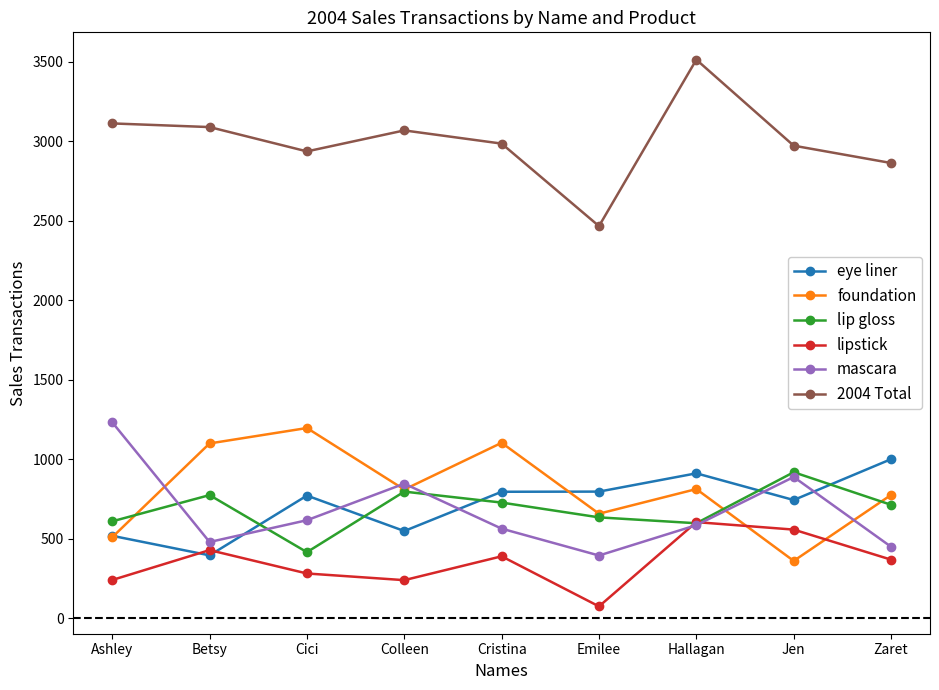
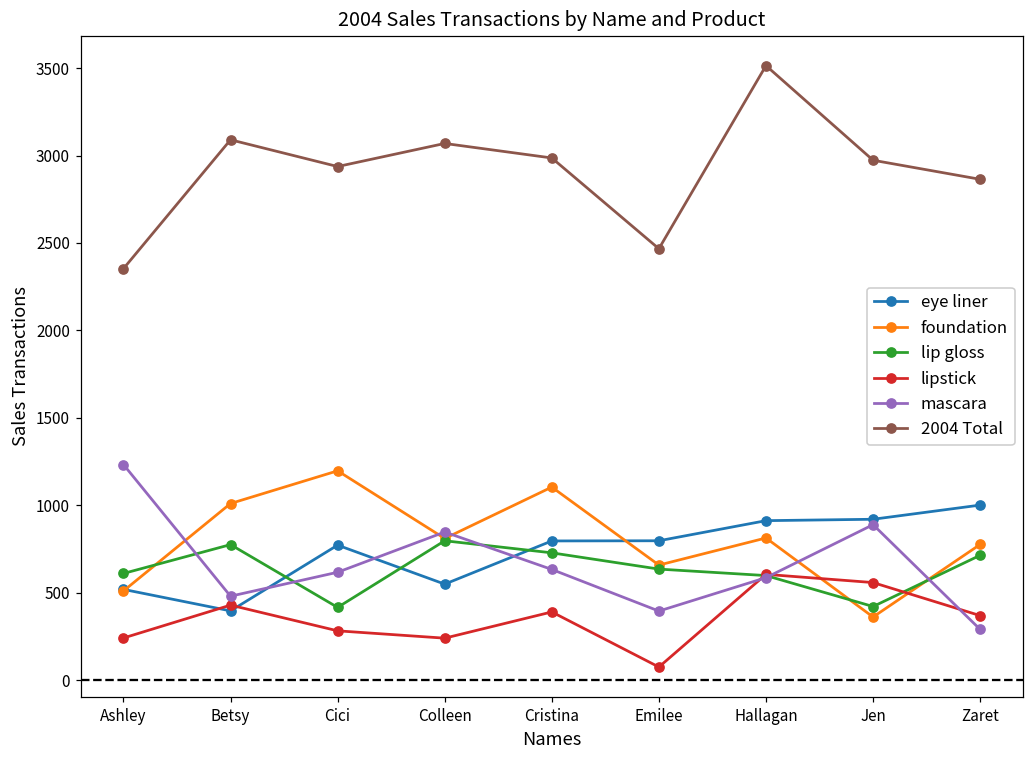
2004 Total, Ashley: 3110 -> 2350
foundation, Betsy: 1100 -> 1010
mascara, Cristina: 560 -> 630
eye liner, Jen: 740 -> 920
lip gloss, Jen: 920 -> 420
mascara, Zaret: 450 -> 290
